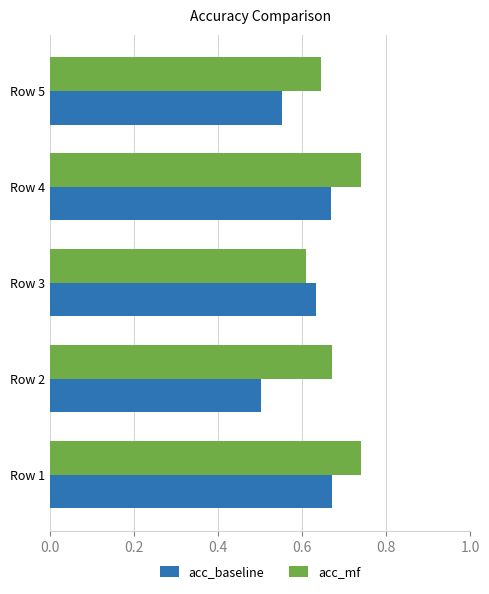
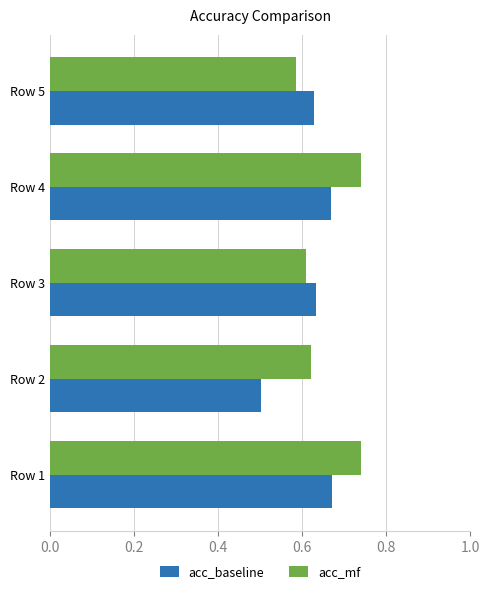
acc_mf, Row 5: 0.64 -> 0.58
acc_baseline, Row 5: 0.55 -> 0.63
acc_mf, Row 2: 0.67 -> 0.62
